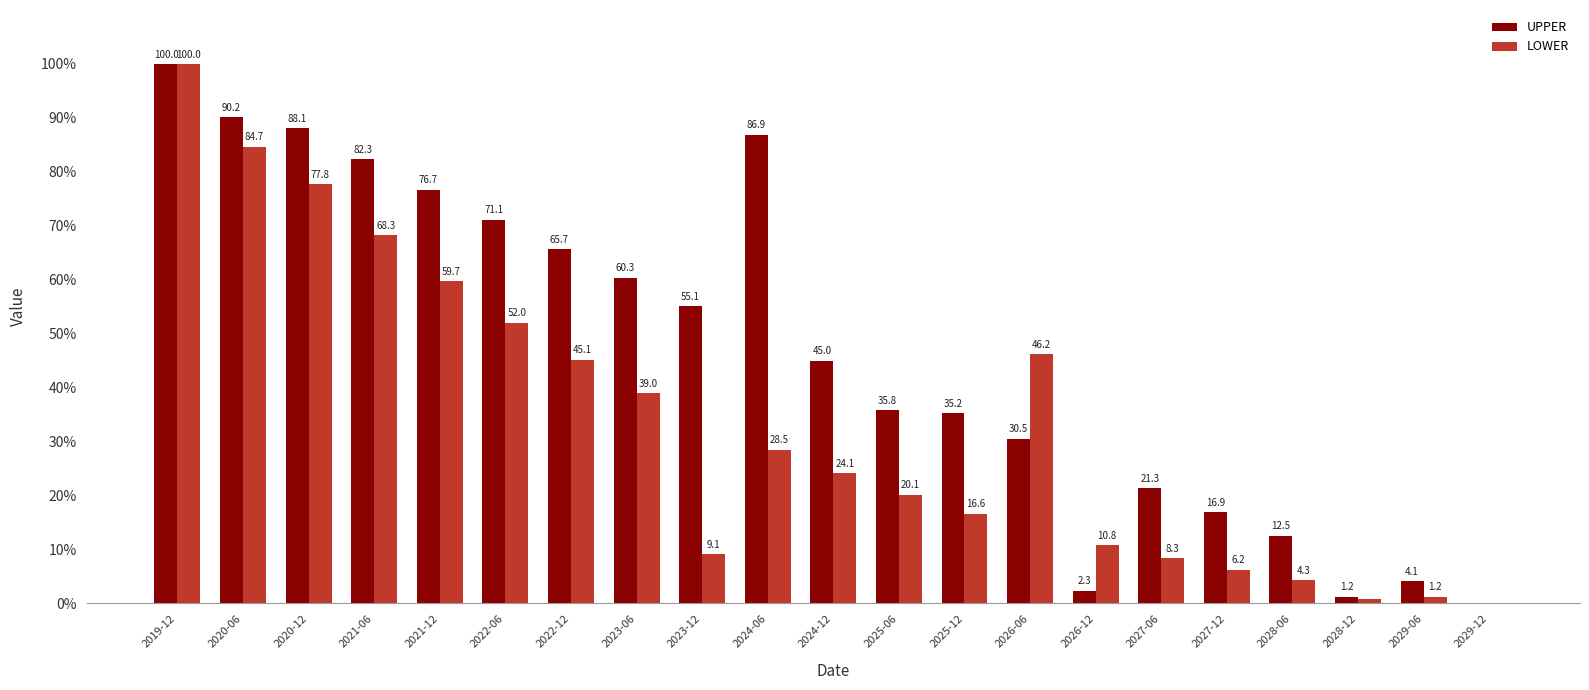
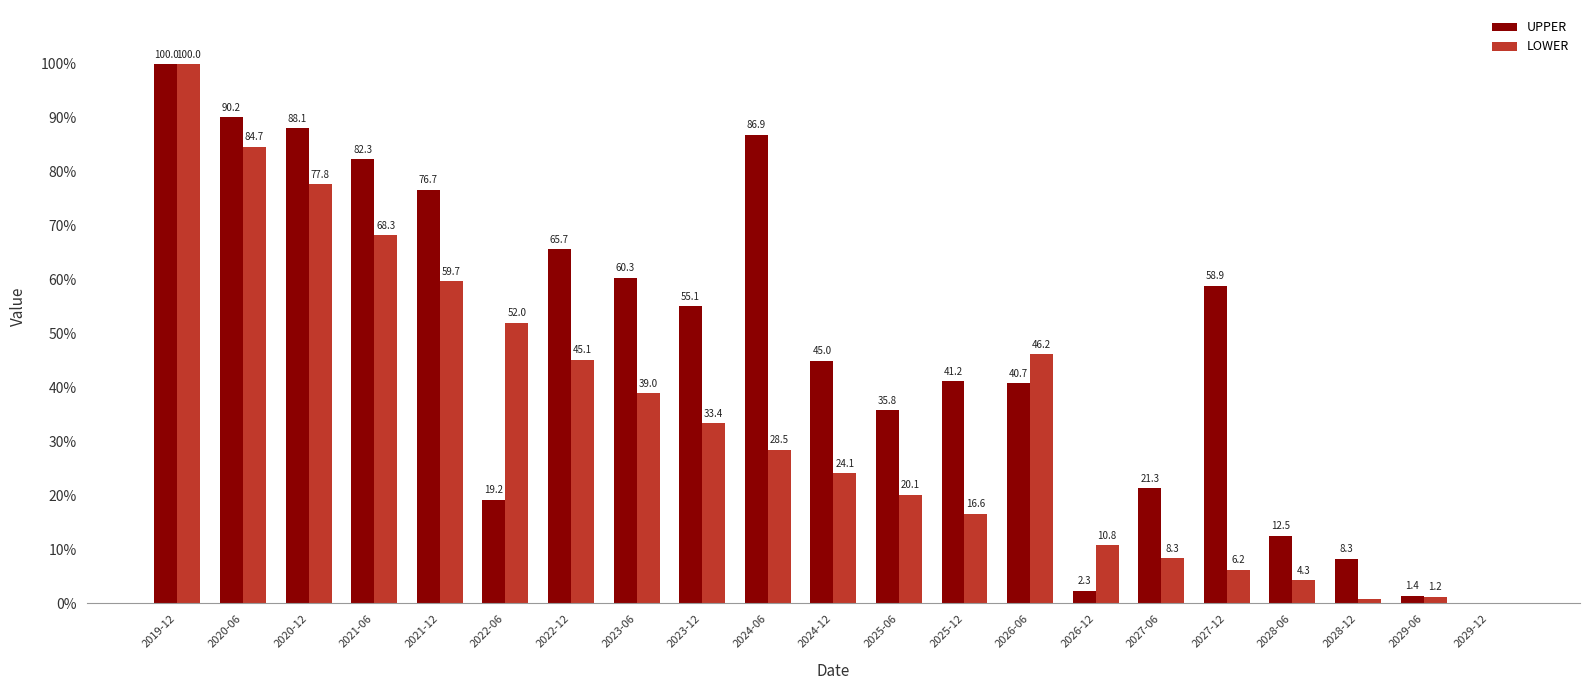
UPPER, 2022-06: 71.1 -> 19.2
LOWER, 2023-12: 9.1 -> 33.4
UPPER, 2025-12: 35.2 -> 41.2
UPPER, 2026-06: 30.5 -> 40.7
UPPER, 2027-12: 16.9 -> 58.9
UPPER, 2028-12: 1.2 -> 8.3
UPPER, 2029-06: 4.1 -> 1.4
